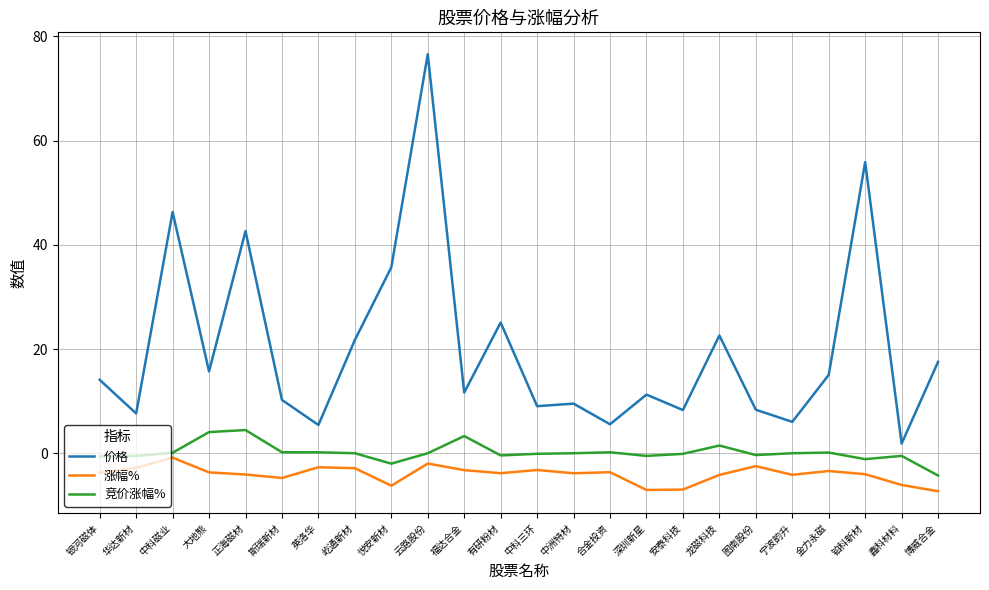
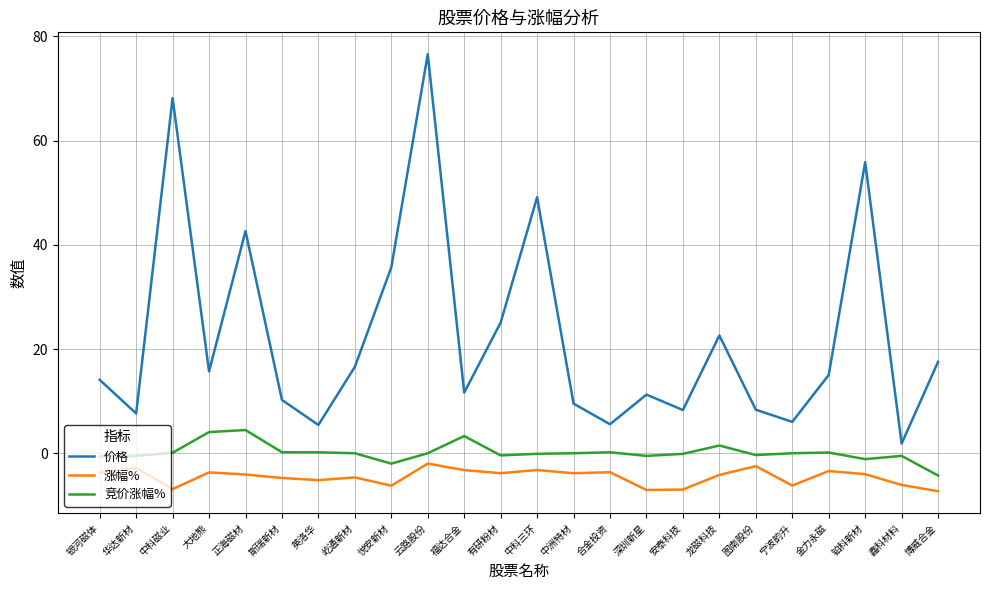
价格, 中科磁业: 46 -> 68
涨幅%, 中科磁业: -1 -> -7
涨幅%, 英洛华: -3 -> -5
价格, 屹通新材: 22 -> 17
涨幅%, 屹通新材: -3 -> -5
价格, 中科三环: 9 -> 49
涨幅%, 宁波韵升: -4 -> -6
